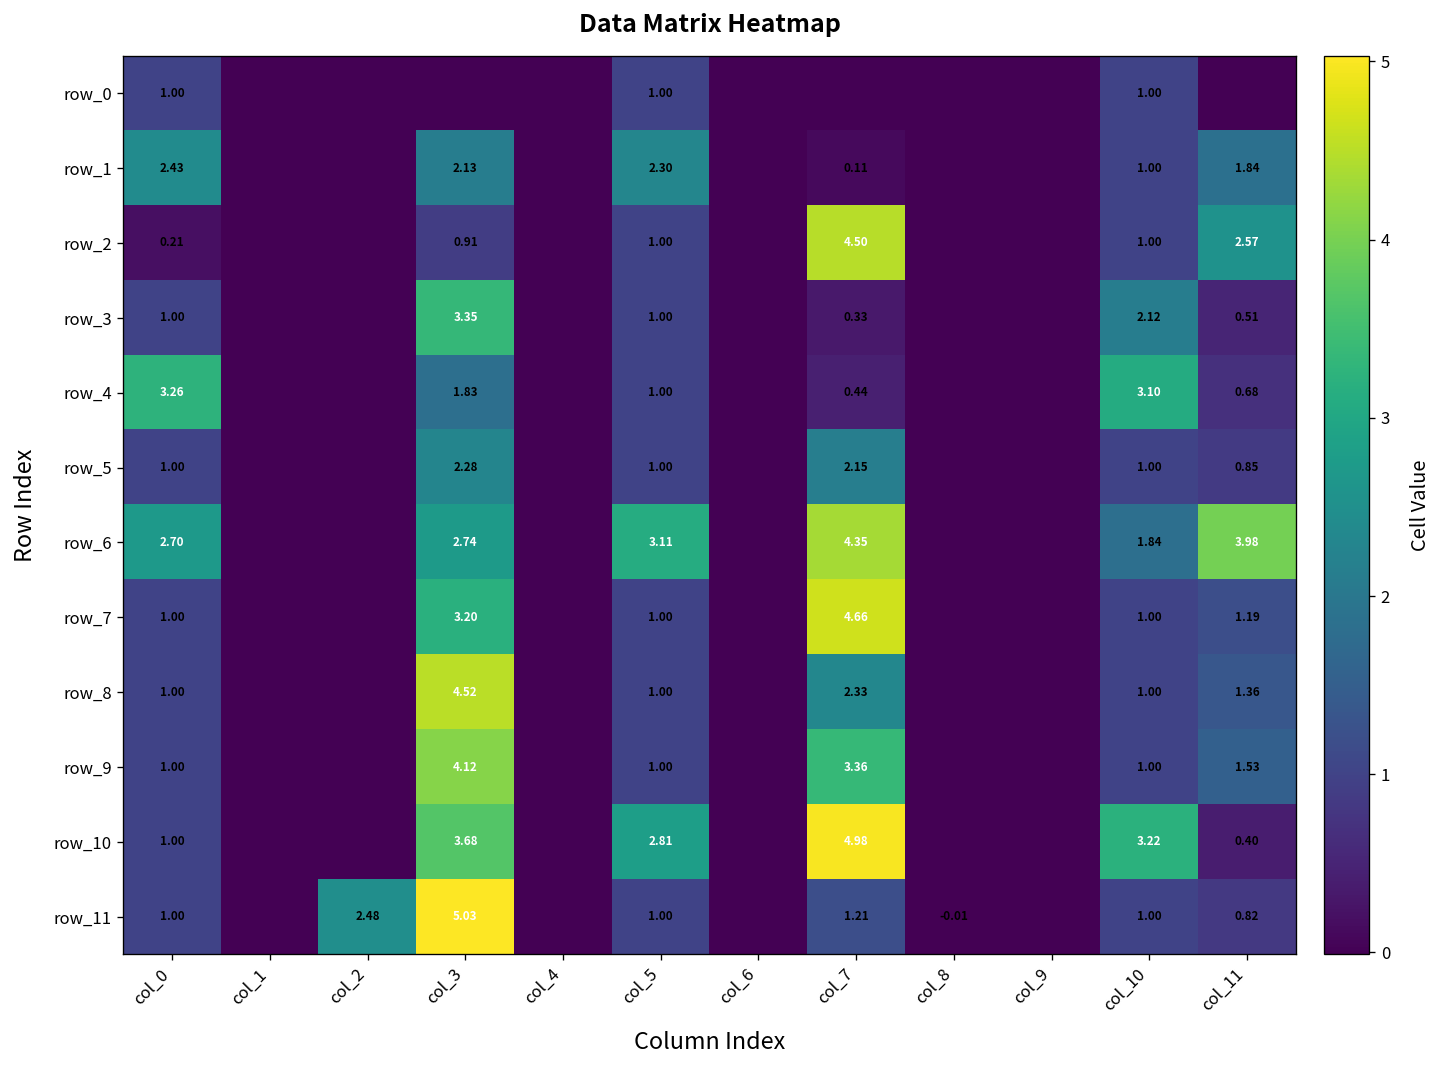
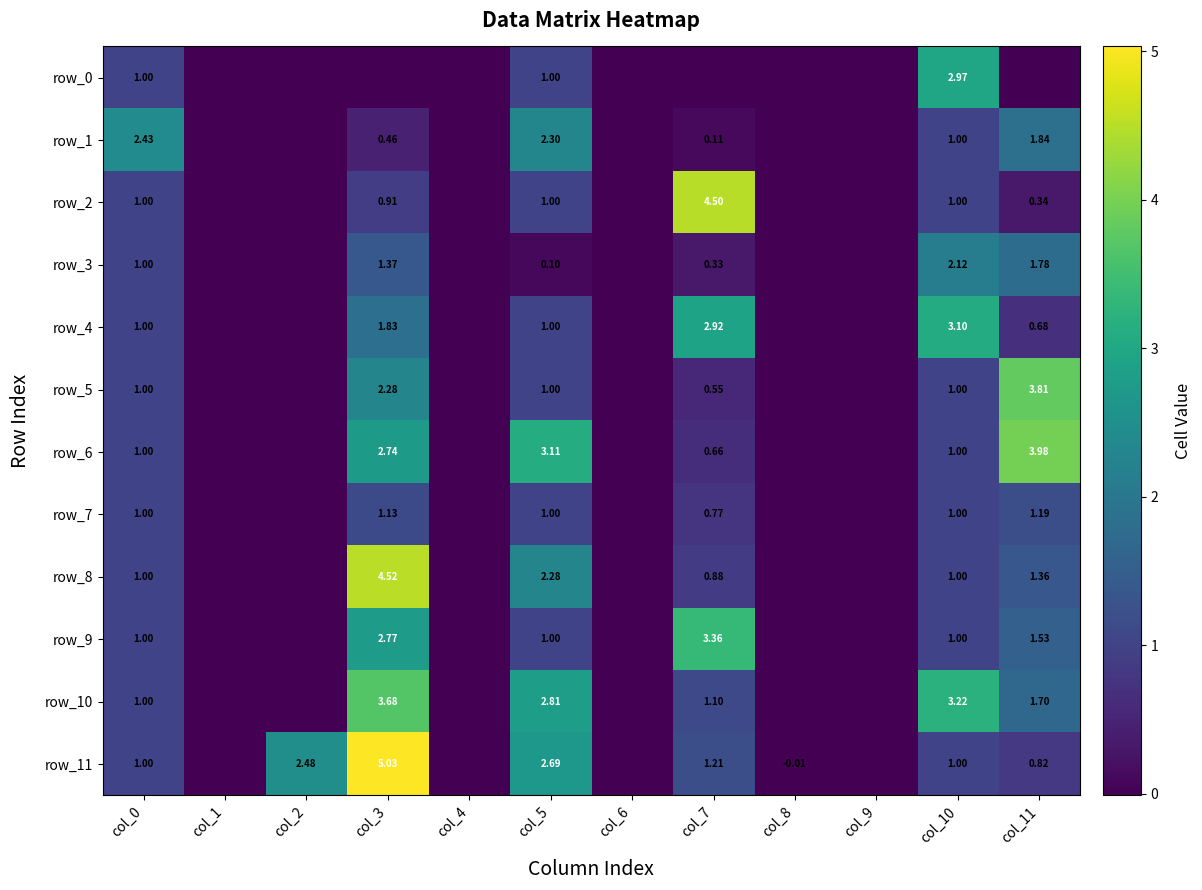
row_0, col_10: 1.00 -> 2.97
row_1, col_3: 2.13 -> 0.46
row_2, col_0: 0.21 -> 1.00
row_2, col_11: 2.57 -> 0.34
row_3, col_3: 3.35 -> 1.37
row_3, col_5: 1.00 -> 0.10
row_3, col_11: 0.51 -> 1.78
row_4, col_0: 3.26 -> 1.00
row_4, col_7: 0.44 -> 2.92
row_5, col_7: 2.15 -> 0.55
row_5, col_11: 0.85 -> 3.81
row_6, col_0: 2.70 -> 1.00
row_6, col_7: 4.35 -> 0.66
row_6, col_10: 1.84 -> 1.00
row_7, col_3: 3.20 -> 1.13
row_7, col_7: 4.66 -> 0.77
row_8, col_5: 1.00 -> 2.28
row_8, col_7: 2.33 -> 0.88
row_9, col_3: 4.12 -> 2.77
row_10, col_7: 4.98 -> 1.10
row_10, col_11: 0.40 -> 1.70
row_11, col_5: 1.00 -> 2.69
